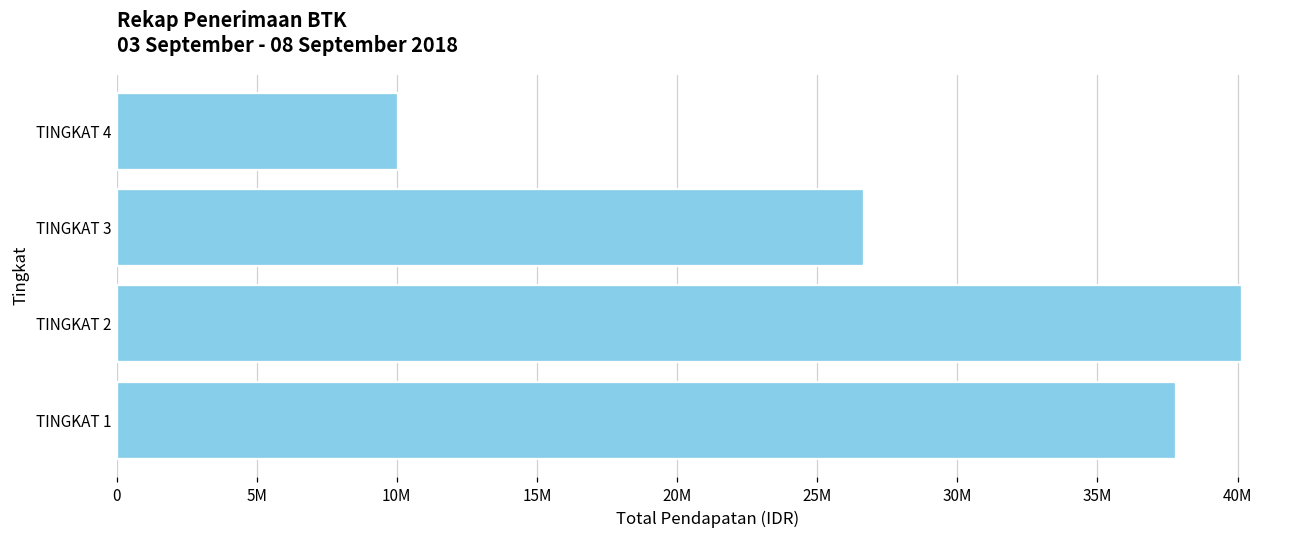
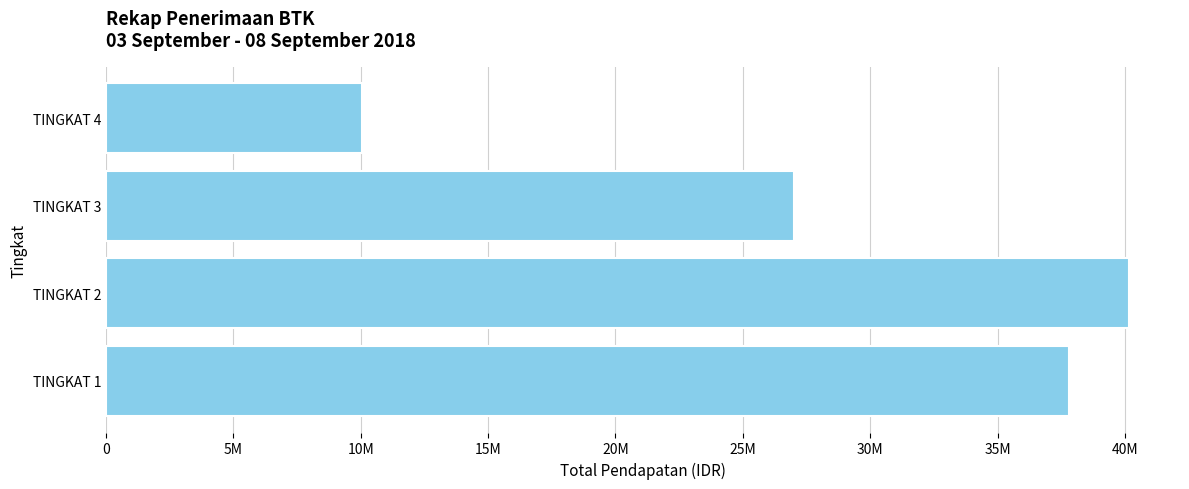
TINGKAT 3: 26700000 -> 27000000
